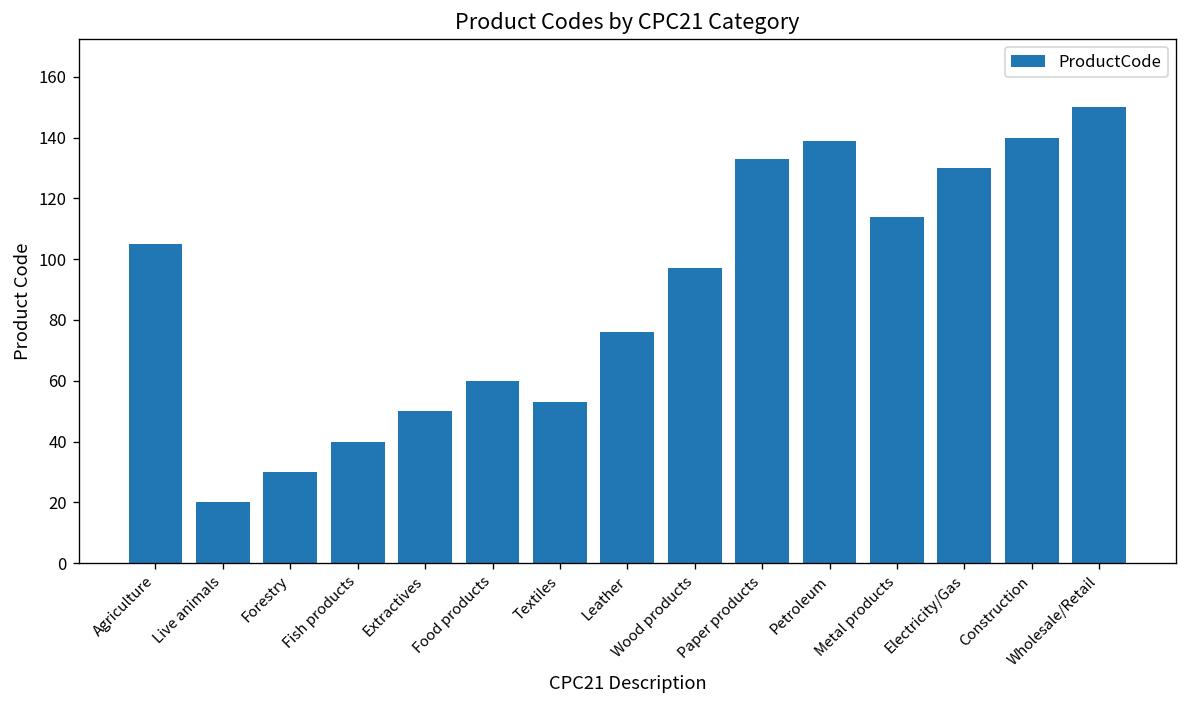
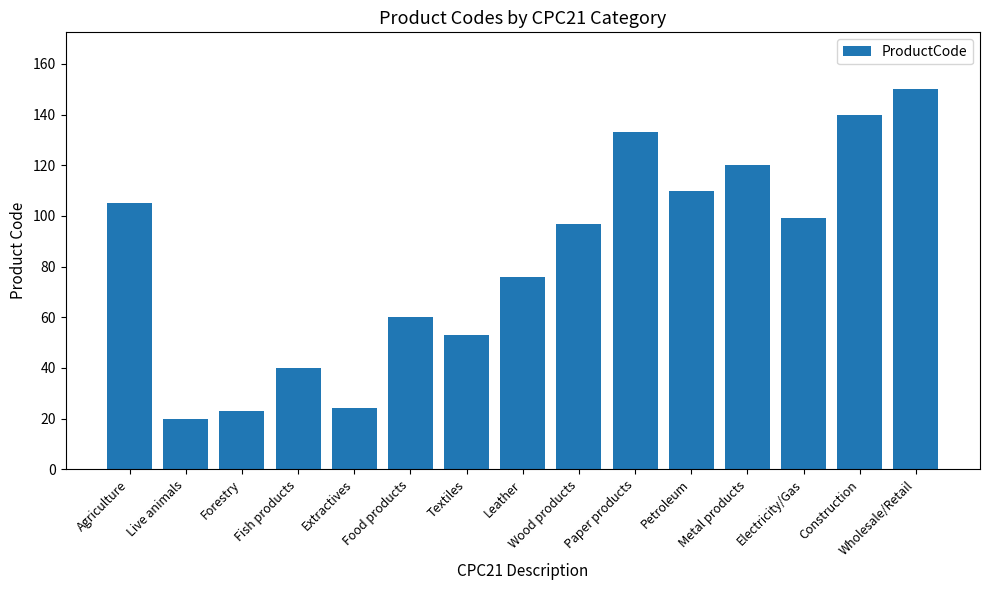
Forestry: 30 -> 23
Extractives: 50 -> 24
Petroleum: 139 -> 110
Metal products: 114 -> 120
Electricity/Gas: 130 -> 99
